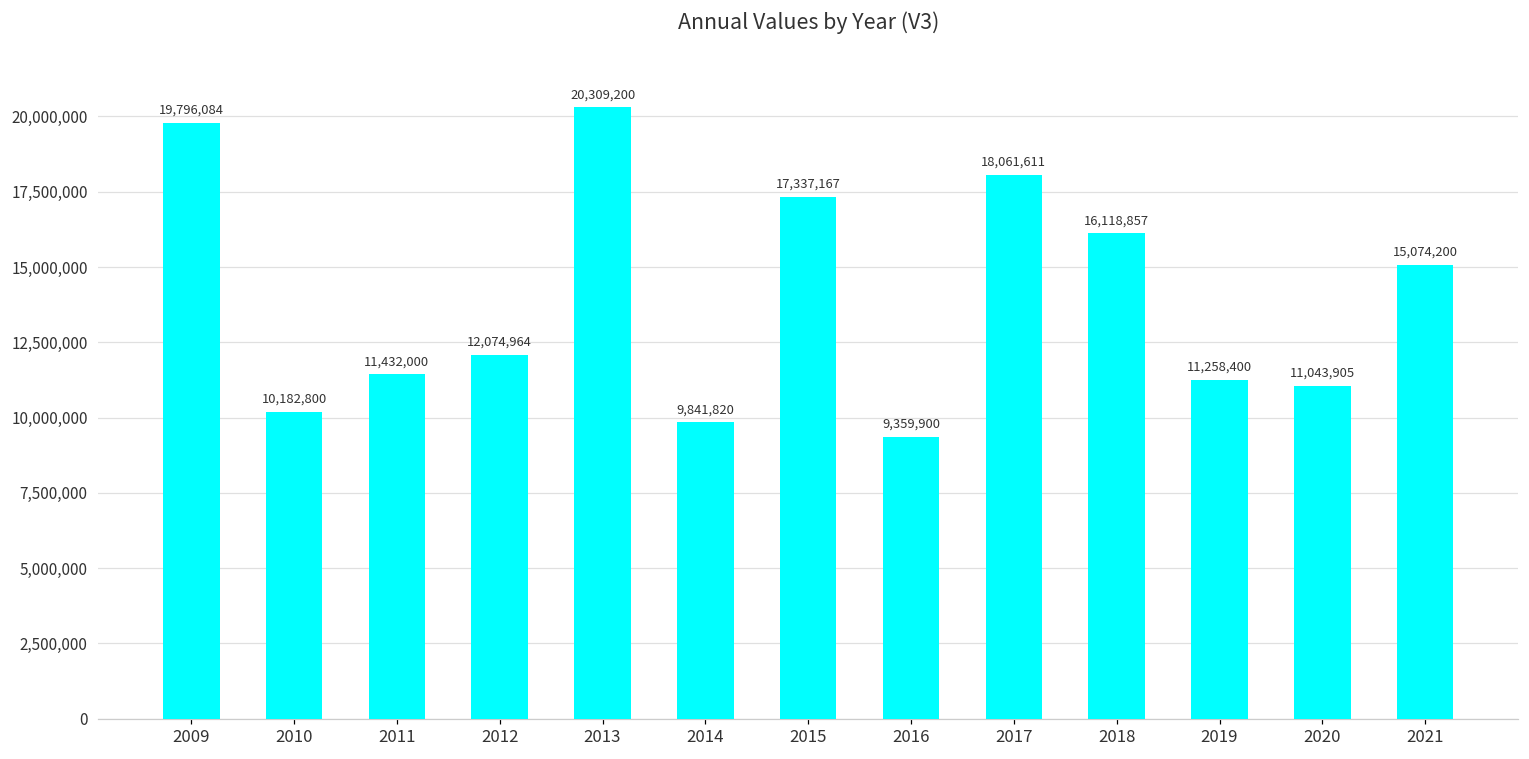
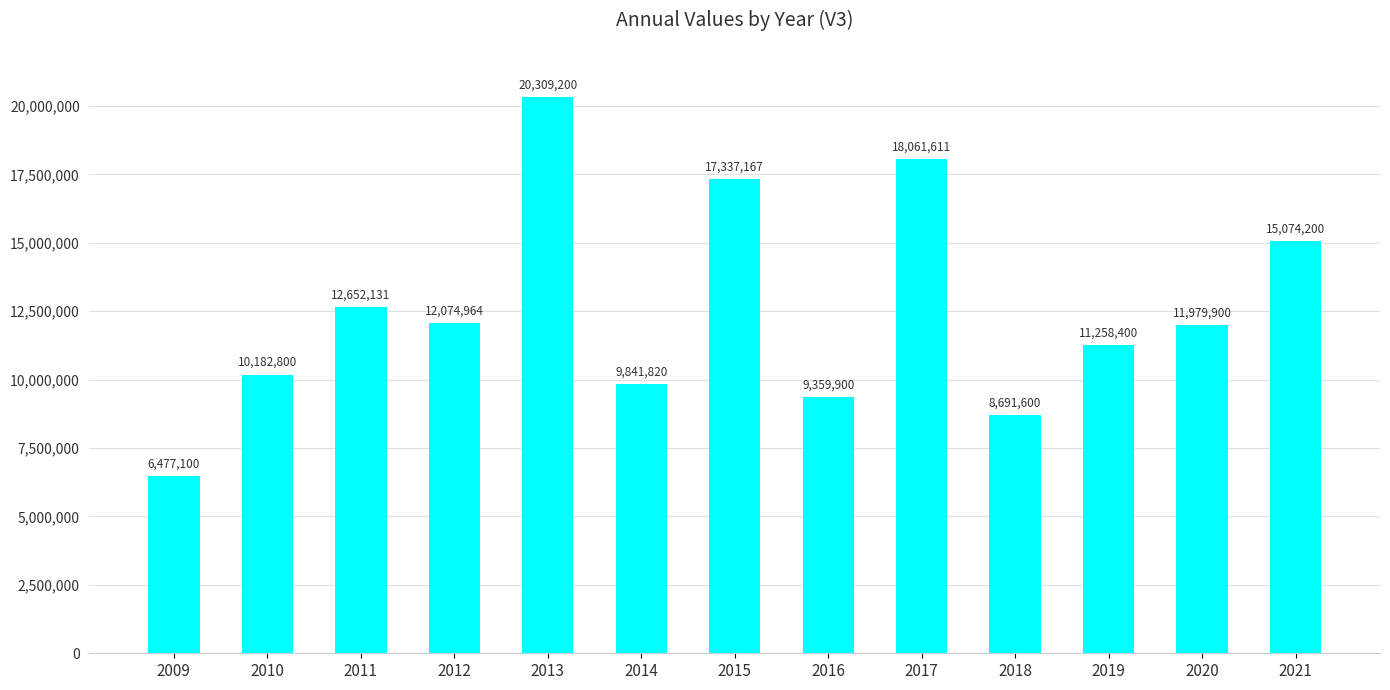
2009: 19,796,084 -> 6,477,100
2011: 11,432,000 -> 12,652,131
2018: 16,118,857 -> 8,691,600
2020: 11,043,905 -> 11,979,900
